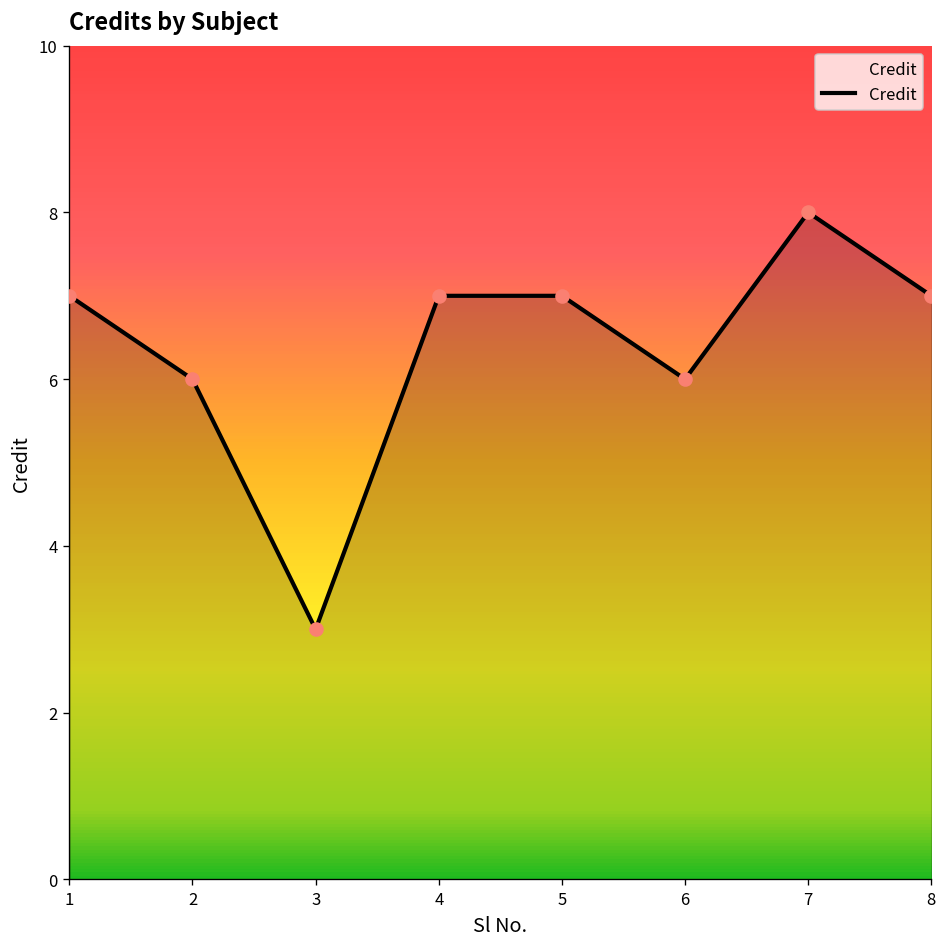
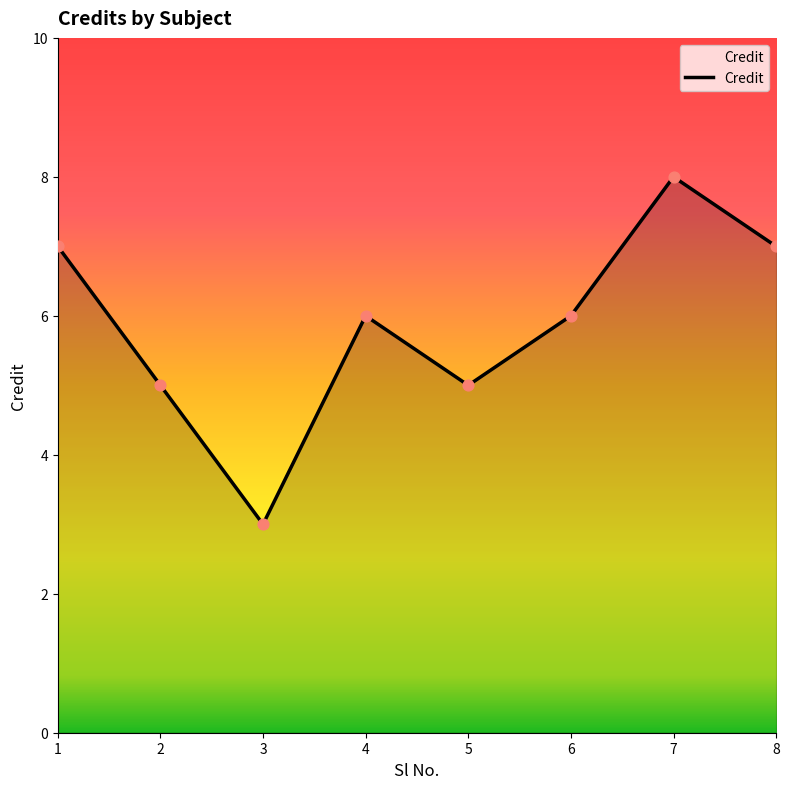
2: 6 -> 5
4: 7 -> 6
5: 7 -> 5
